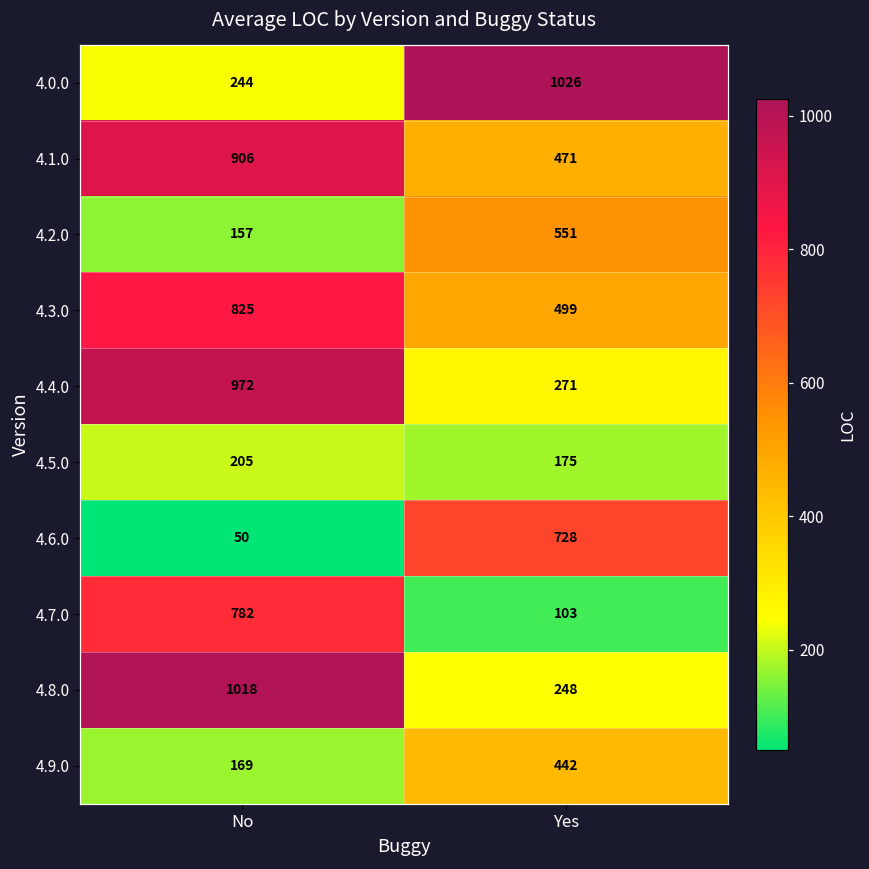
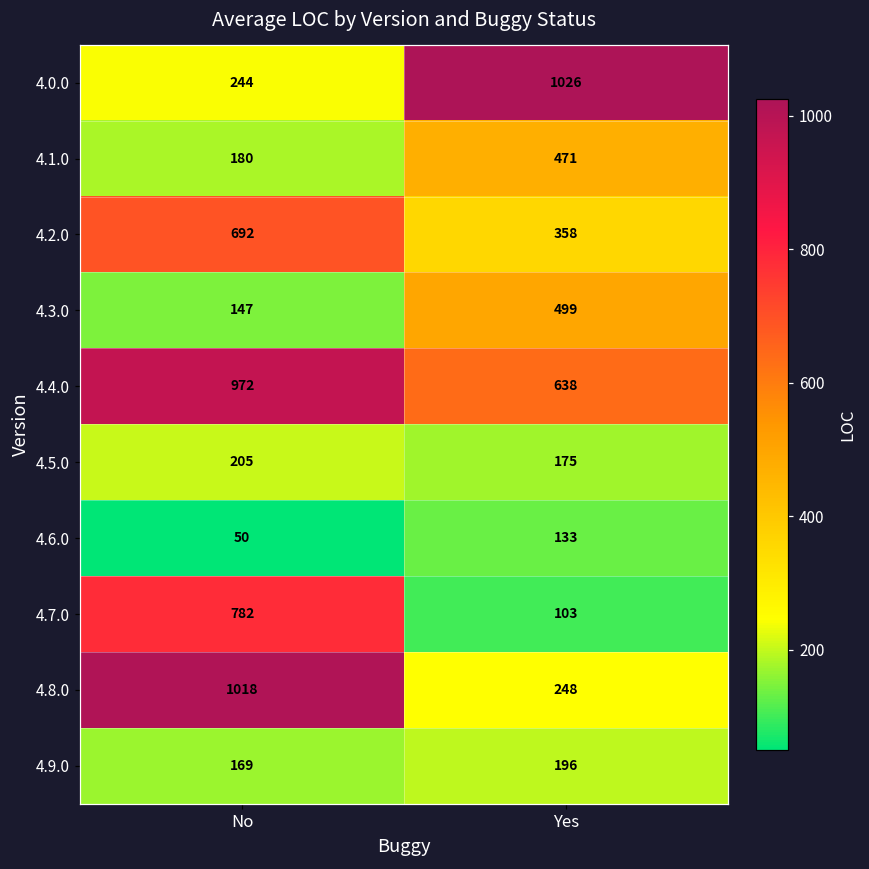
4.1.0, No: 906 -> 180
4.2.0, No: 157 -> 692
4.2.0, Yes: 551 -> 358
4.3.0, No: 825 -> 147
4.4.0, Yes: 271 -> 638
4.6.0, Yes: 728 -> 133
4.9.0, Yes: 442 -> 196
